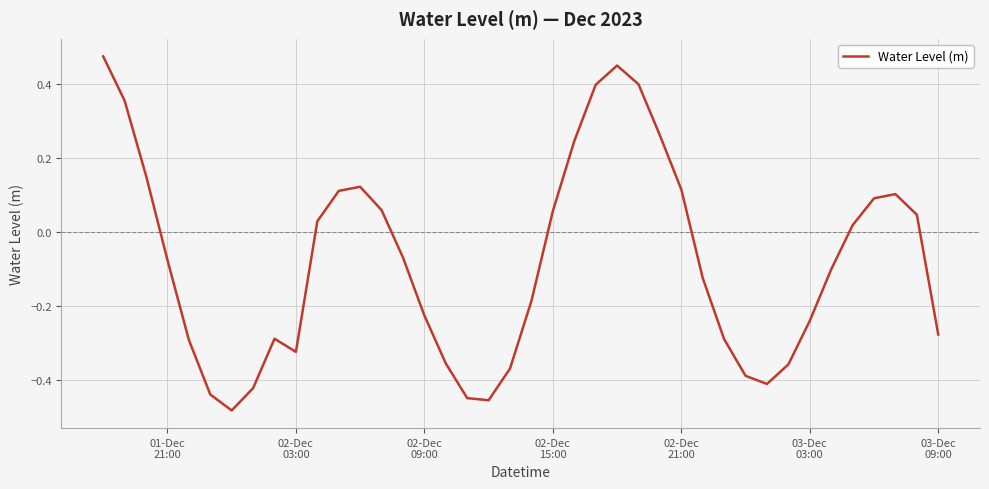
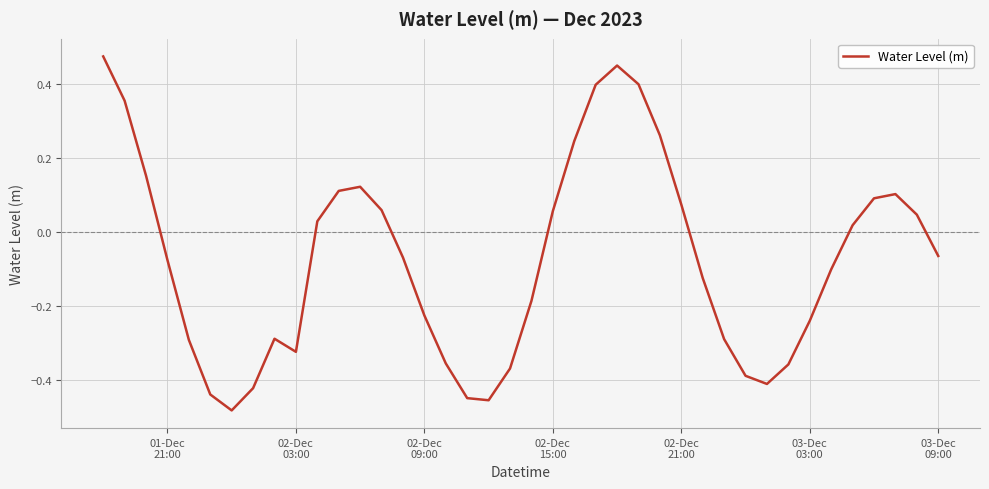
02-Dec 21:00: 0.11 -> 0.07
03-Dec 09:00: -0.28 -> -0.06
